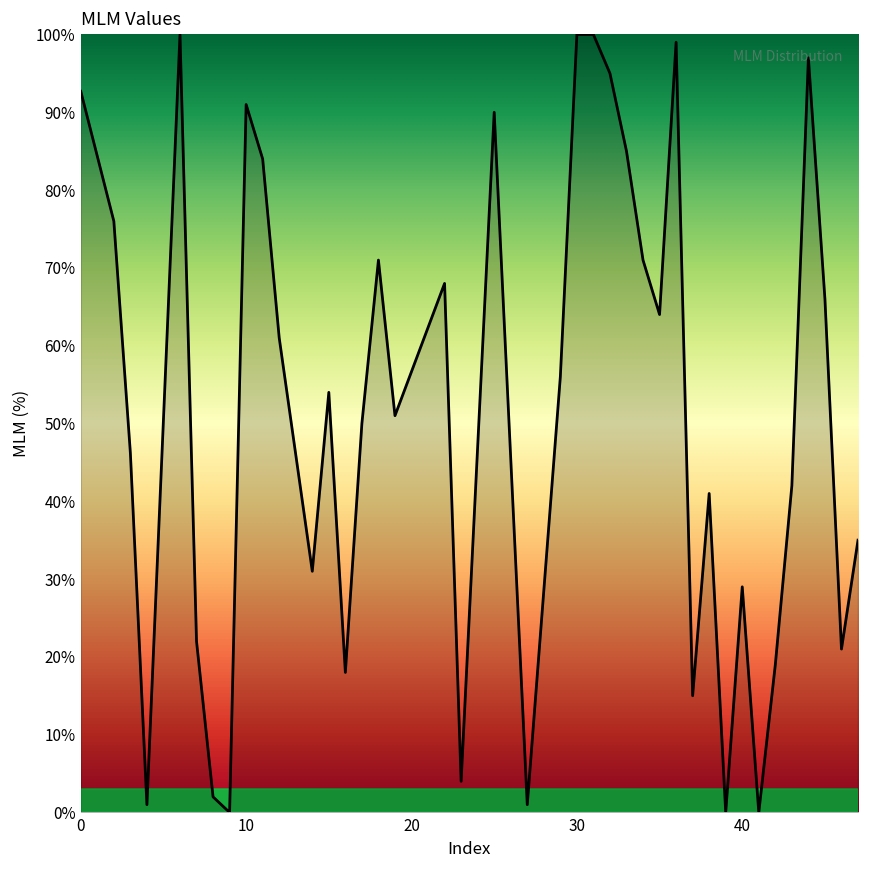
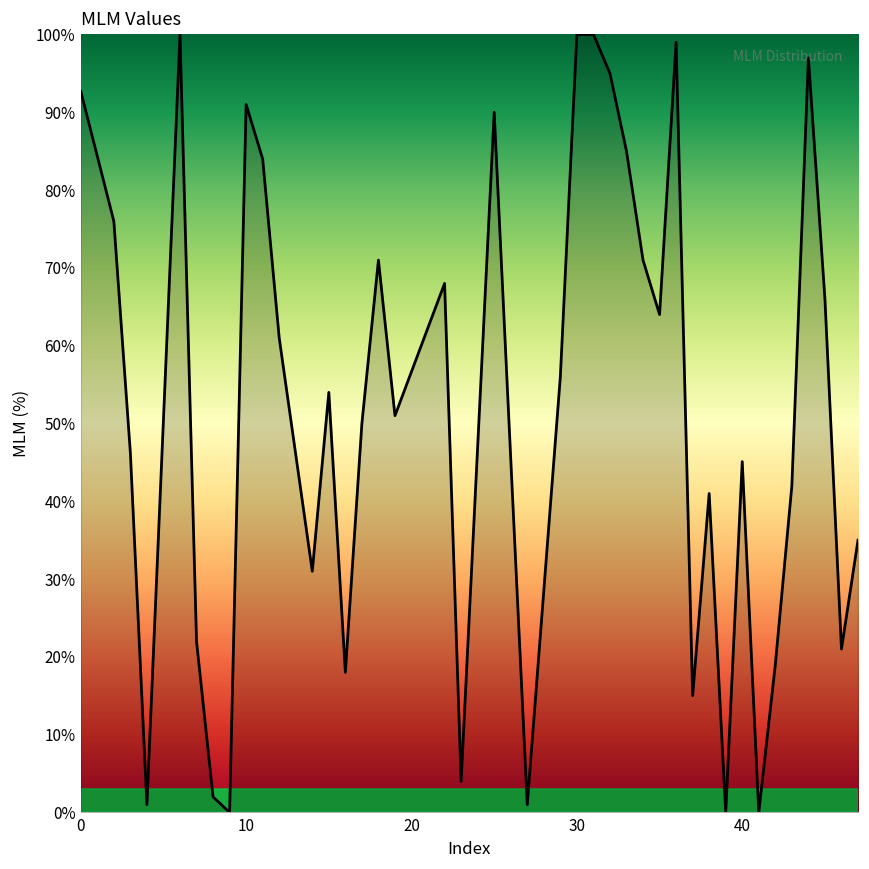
40: 29% -> 45%
